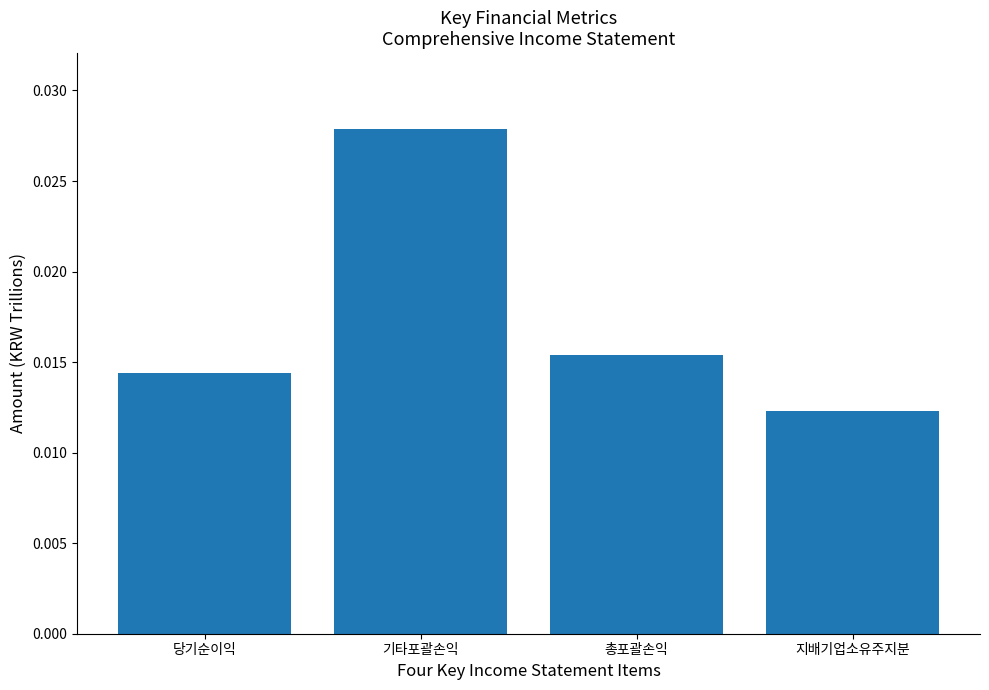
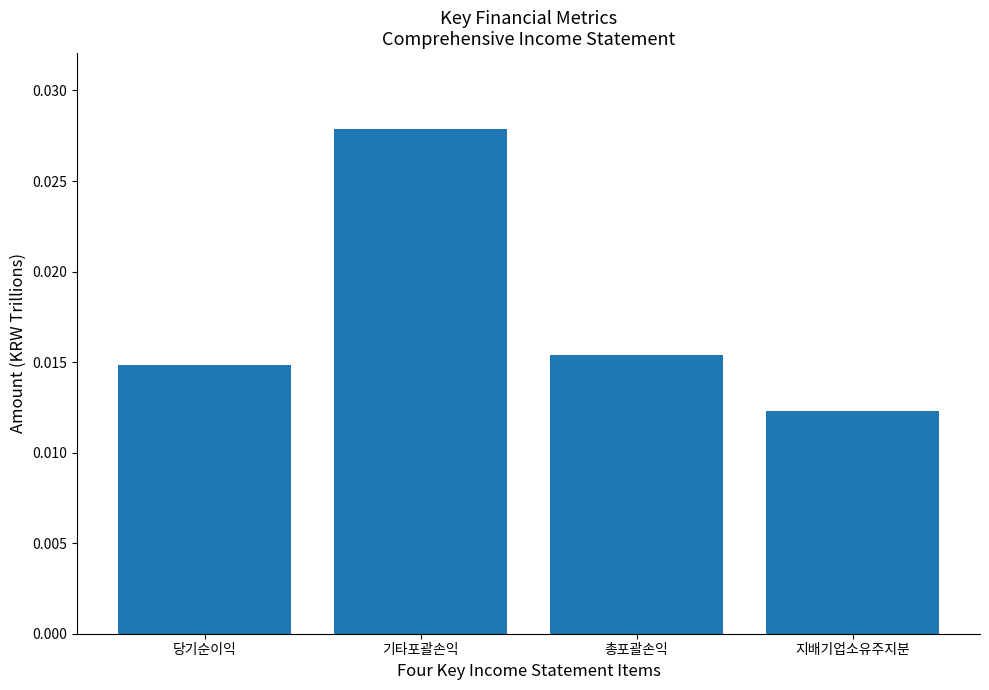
당기순이익: 0.0144 -> 0.0149
